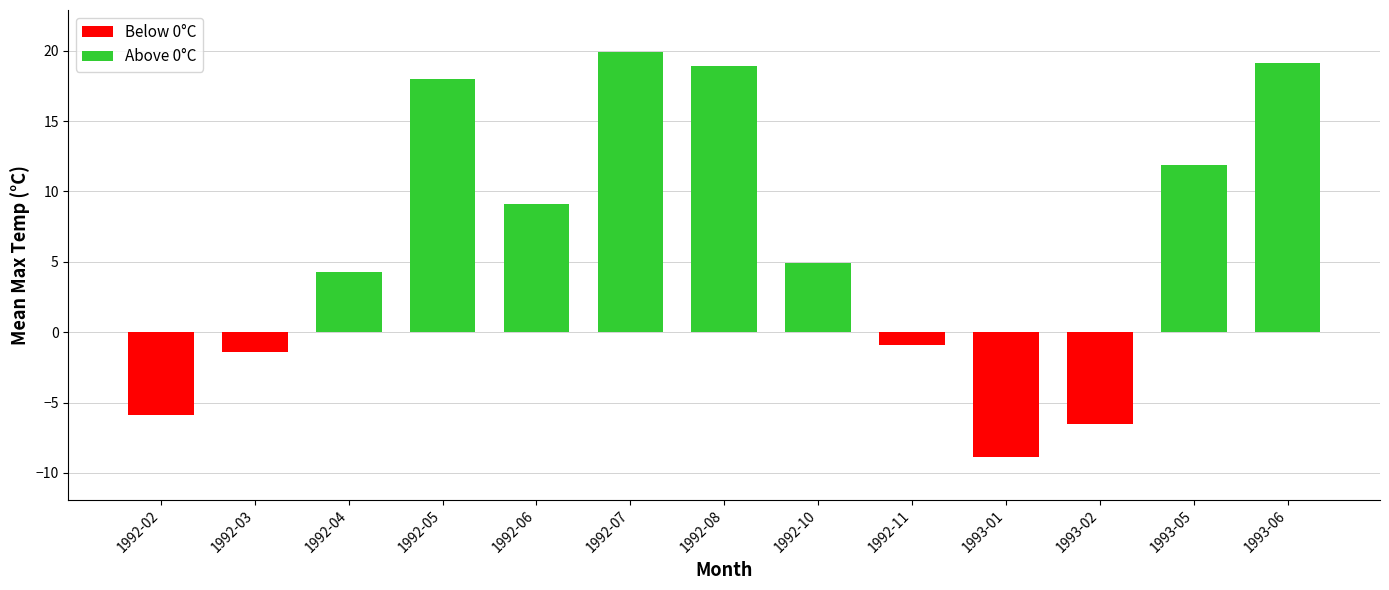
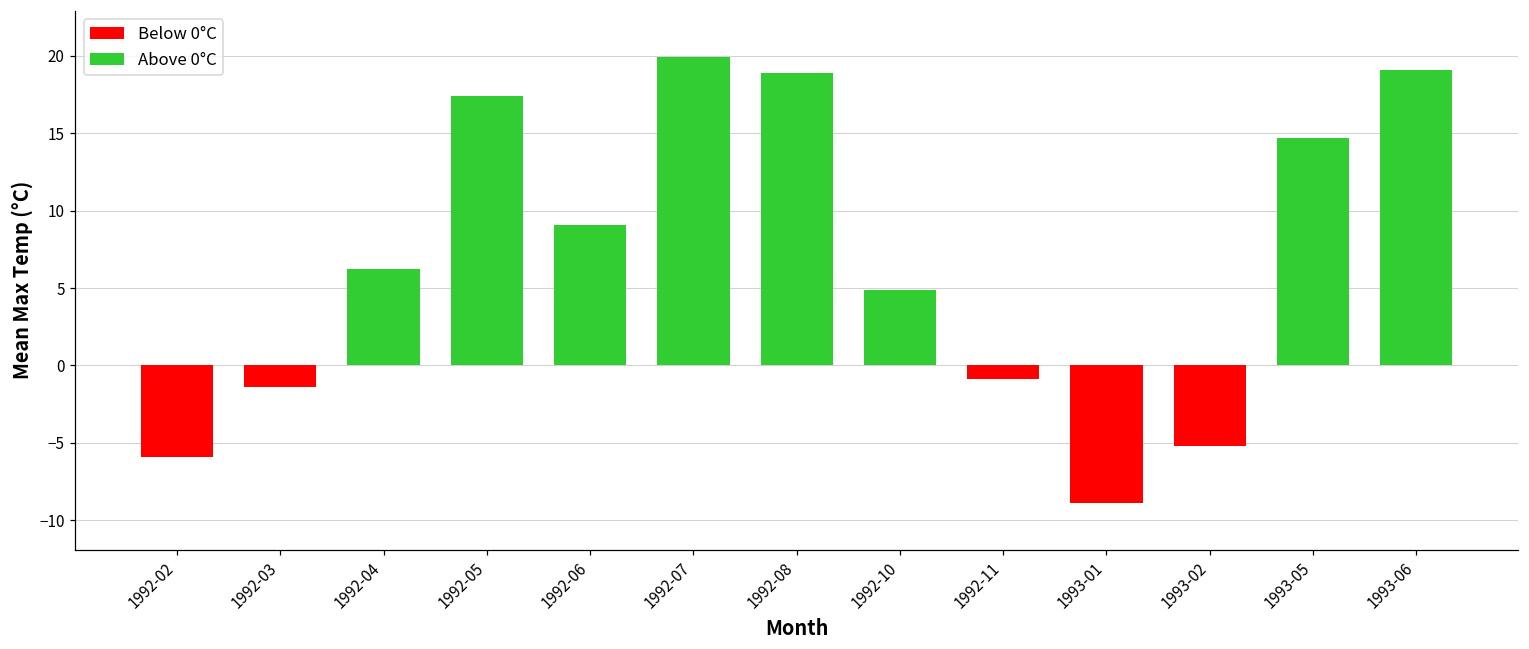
1992-04: 4.3 -> 6.2
1992-05: 18.0 -> 17.4
1993-02: -6.5 -> -5.2
1993-05: 11.9 -> 14.7
